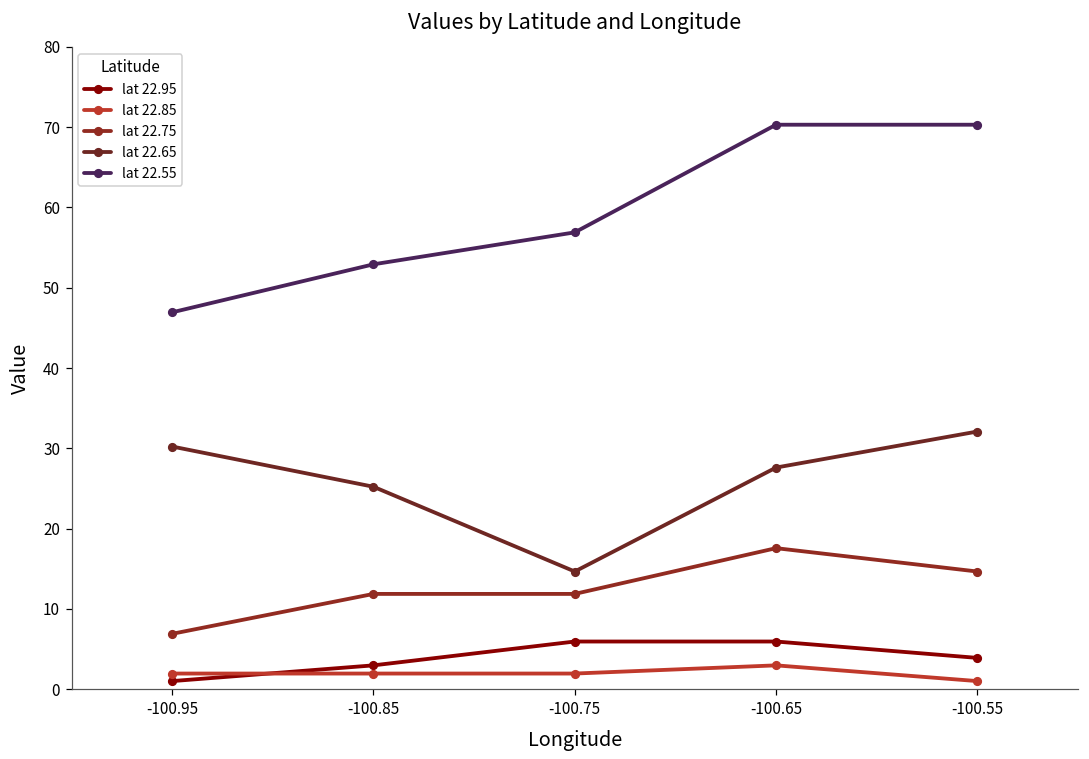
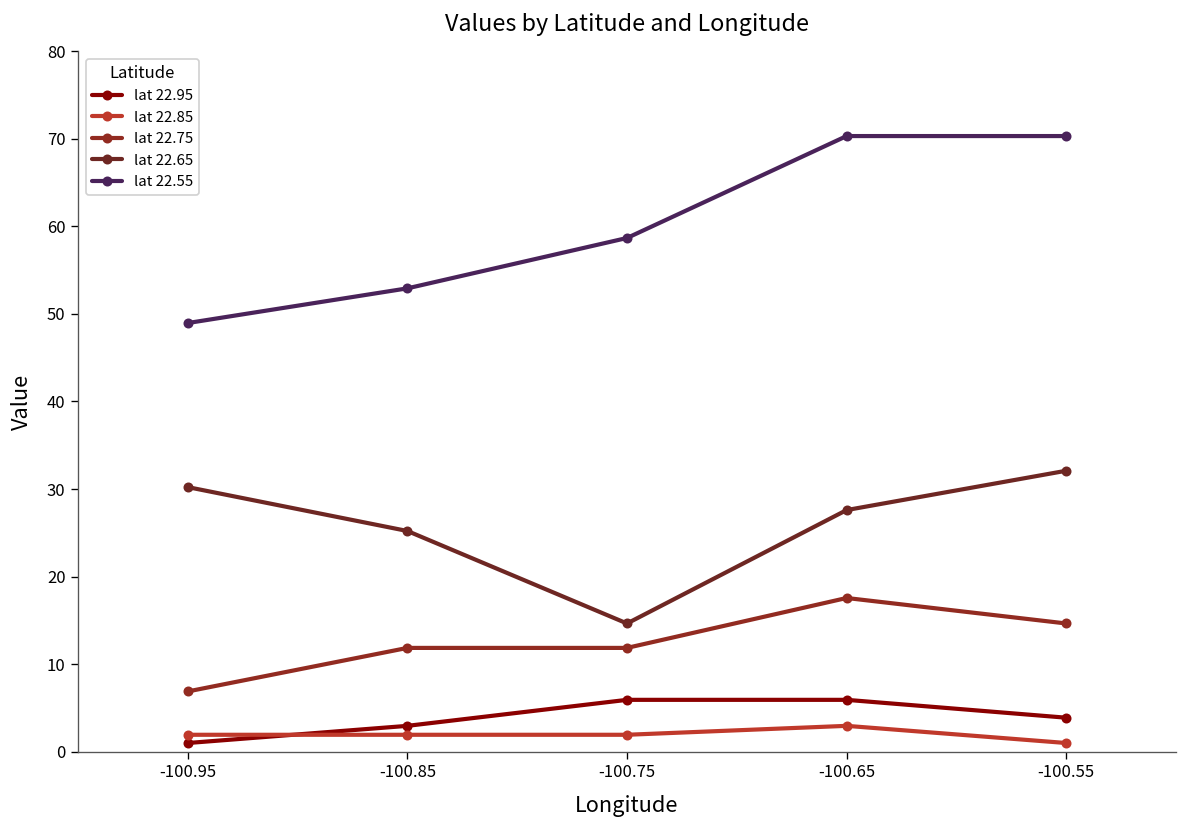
lat 22.55, -100.95: 47 -> 49
lat 22.55, -100.75: 57 -> 59
